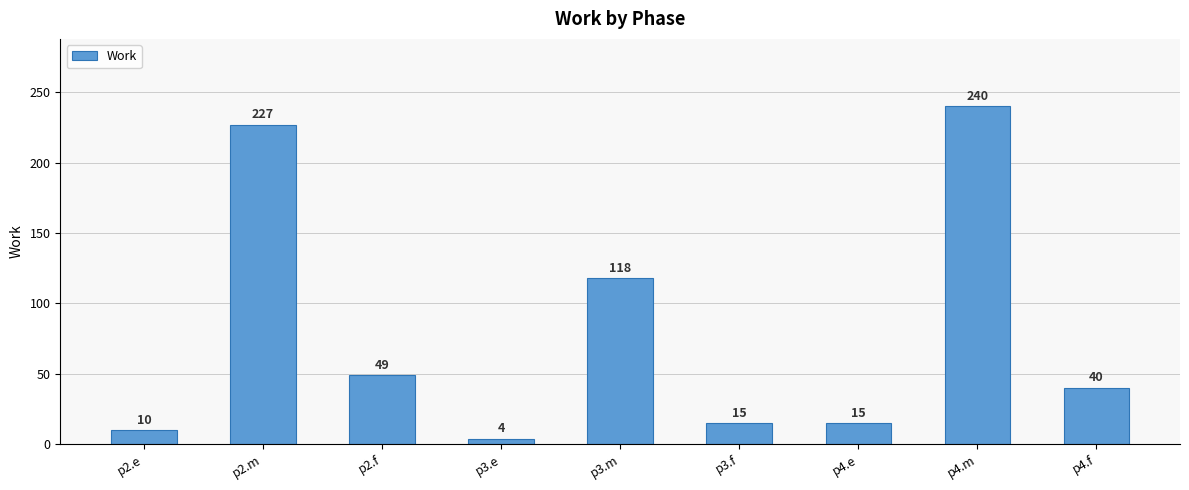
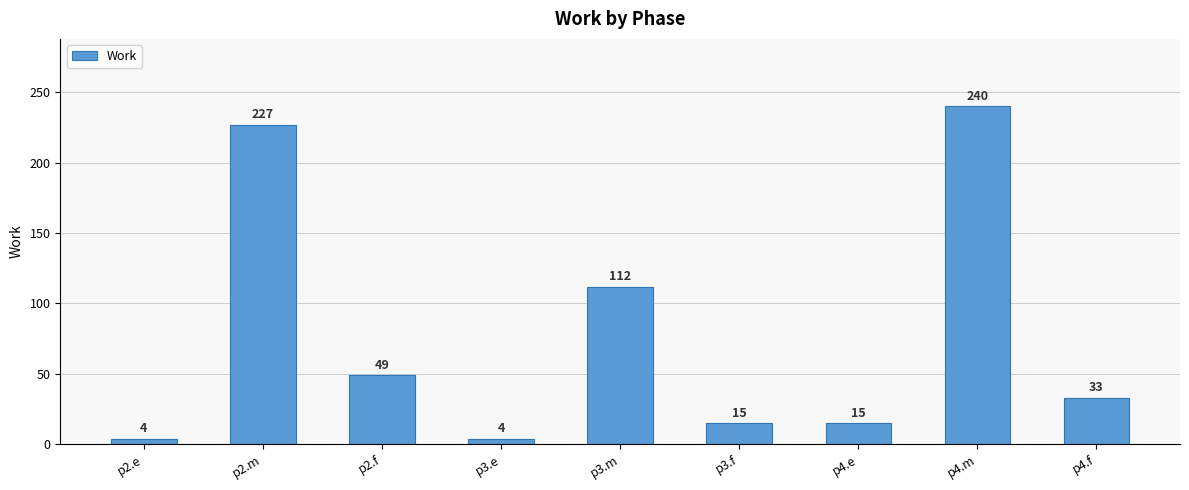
p2.e: 10 -> 4
p3.m: 118 -> 112
p4.f: 40 -> 33
